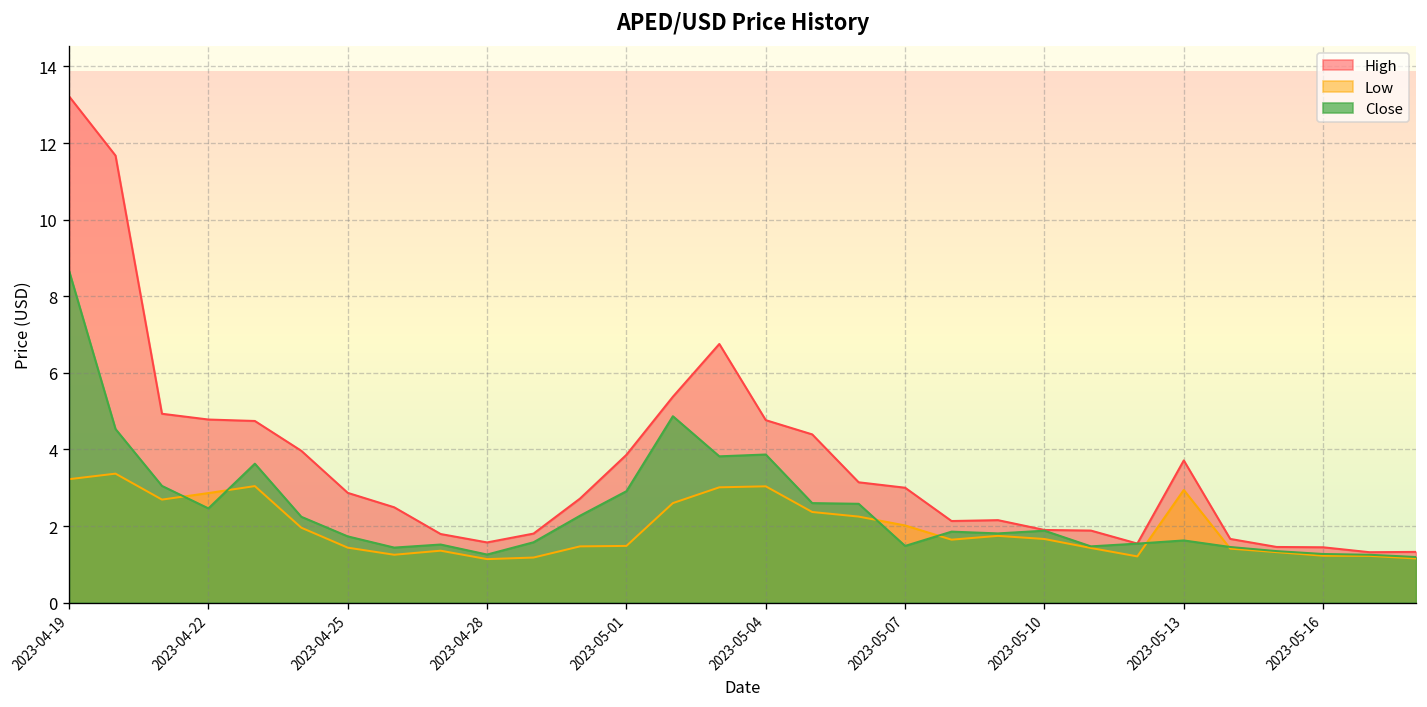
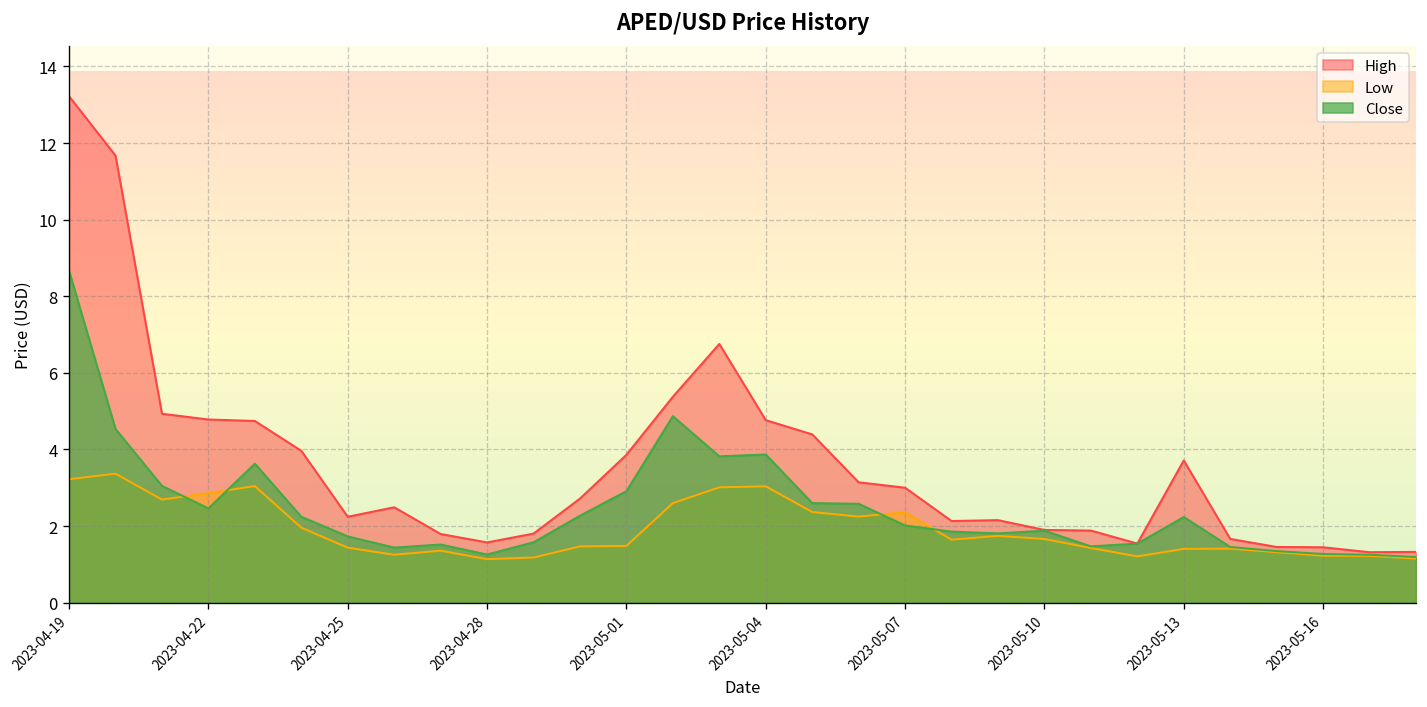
High, 2023-04-25: 2.9 -> 2.2
Low, 2023-05-07: 2.0 -> 2.4
Close, 2023-05-07: 1.5 -> 2.0
Low, 2023-05-13: 2.9 -> 1.4
Close, 2023-05-13: 1.6 -> 2.2
